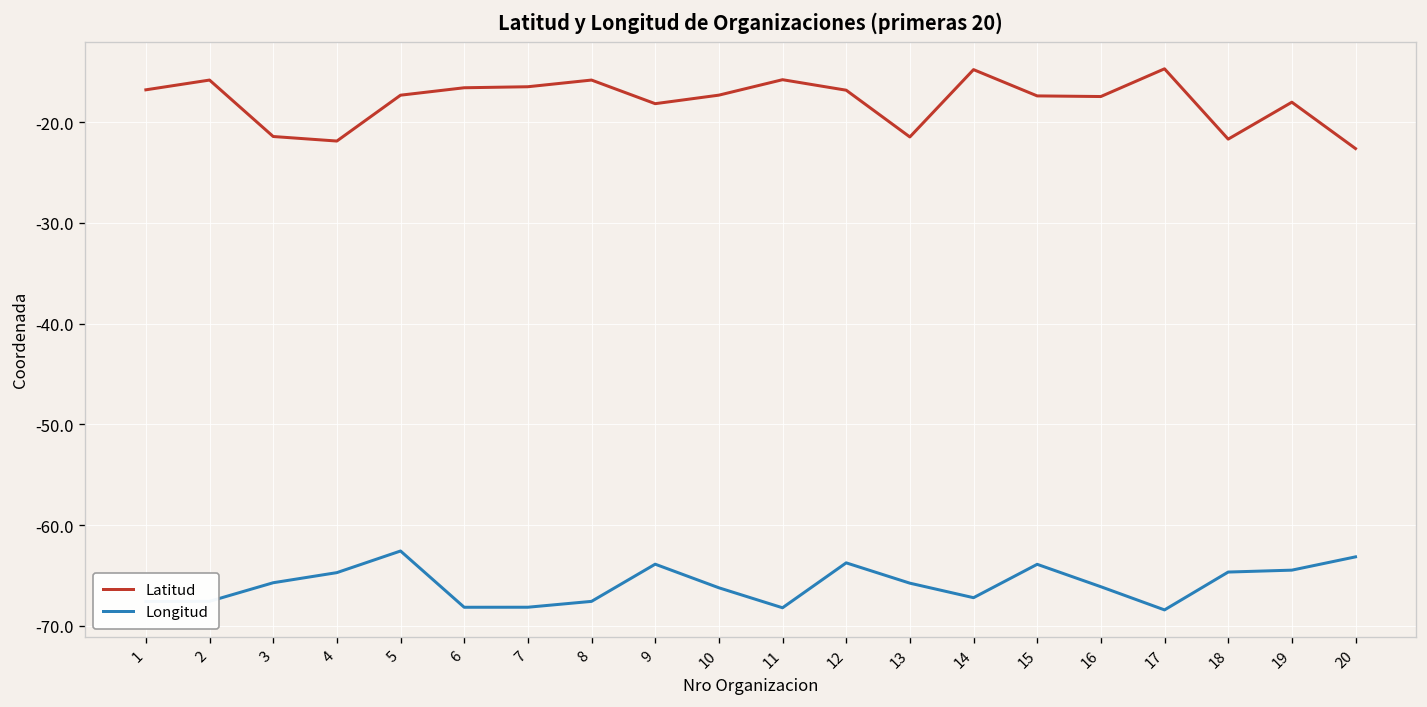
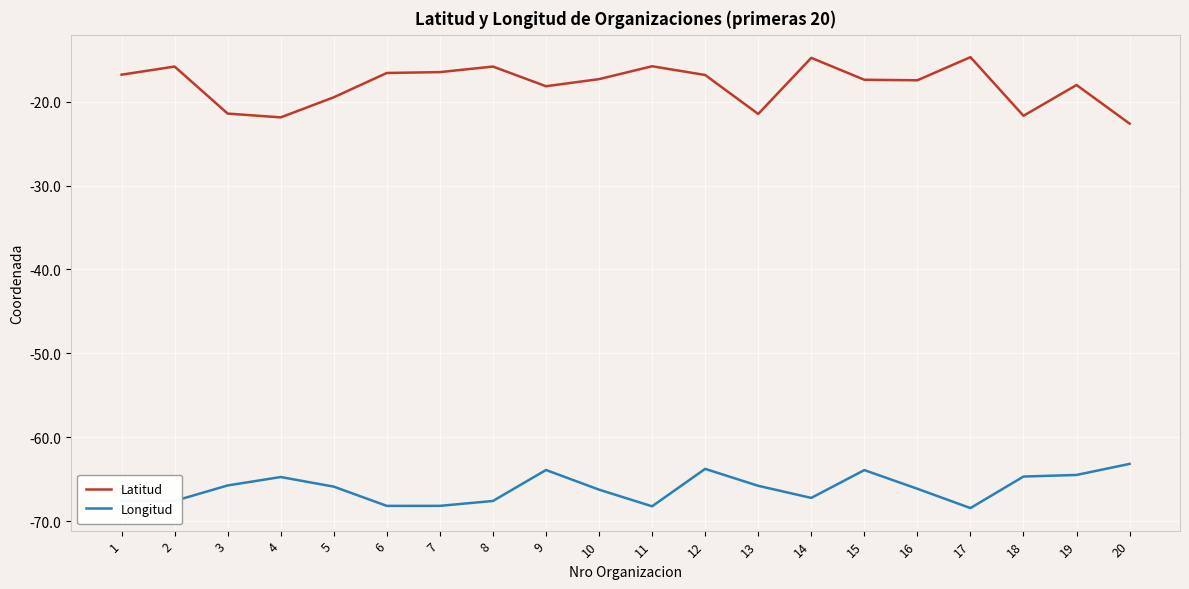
Latitud, 5: -17 -> -19
Longitud, 5: -63 -> -66
